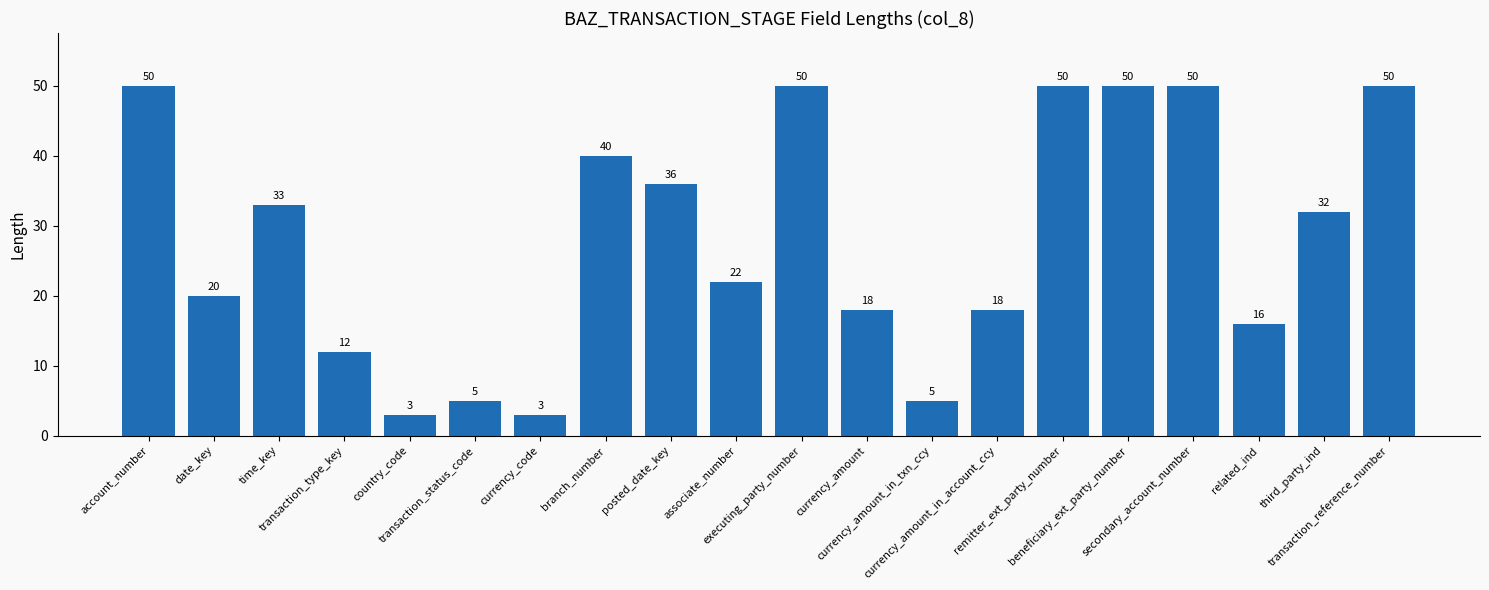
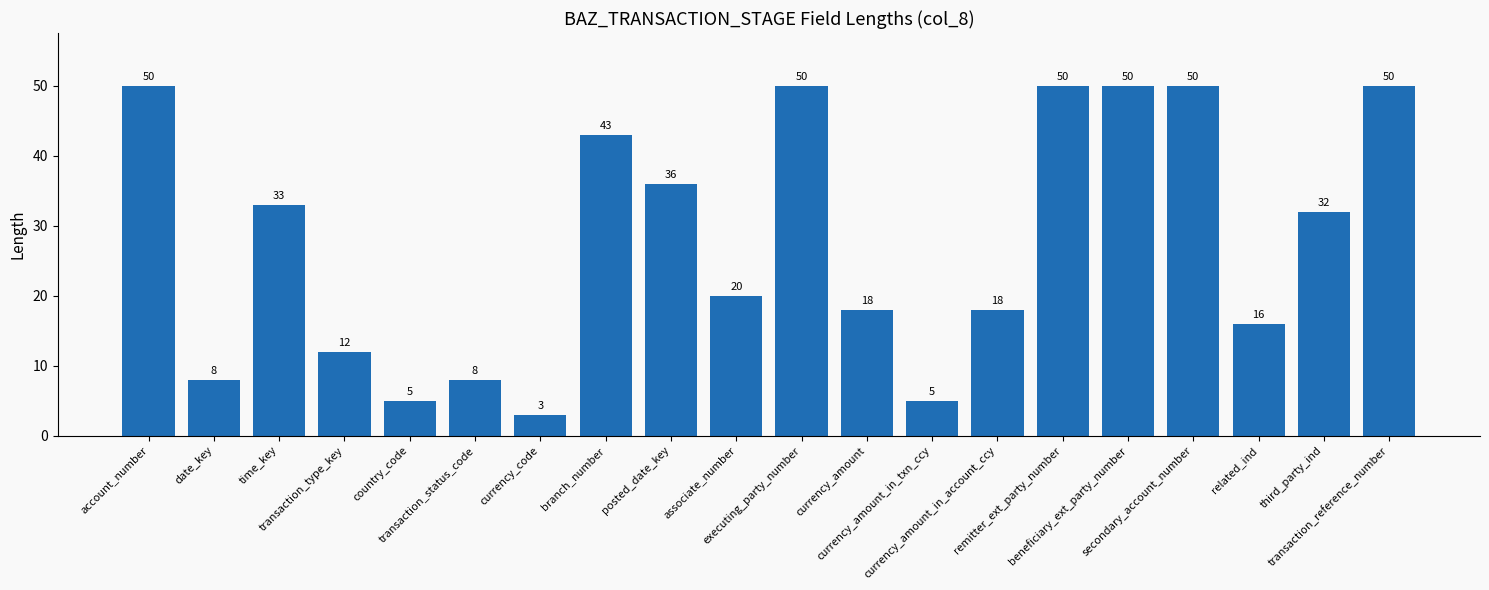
date_key: 20 -> 8
country_code: 3 -> 5
transaction_status_code: 5 -> 8
branch_number: 40 -> 43
associate_number: 22 -> 20
